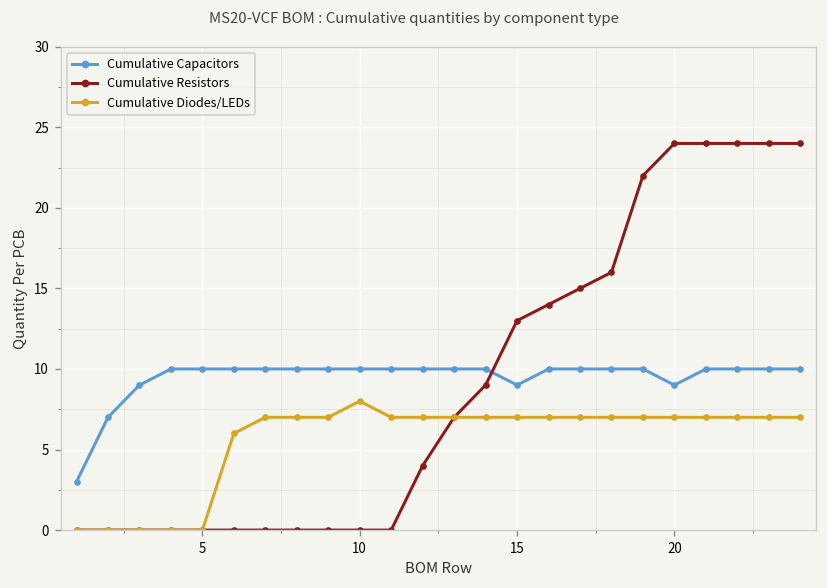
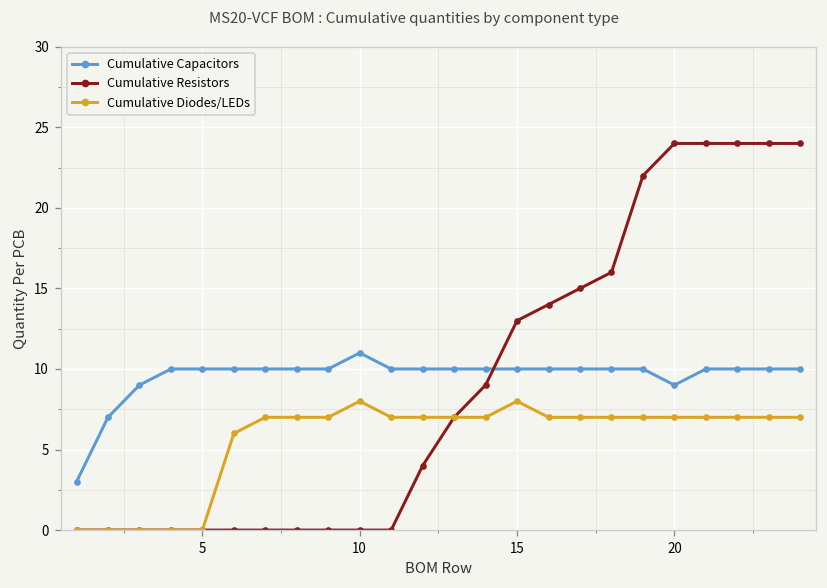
Cumulative Capacitors, 10: 10 -> 11
Cumulative Capacitors, 15: 9 -> 10
Cumulative Diodes/LEDs, 15: 7 -> 8
